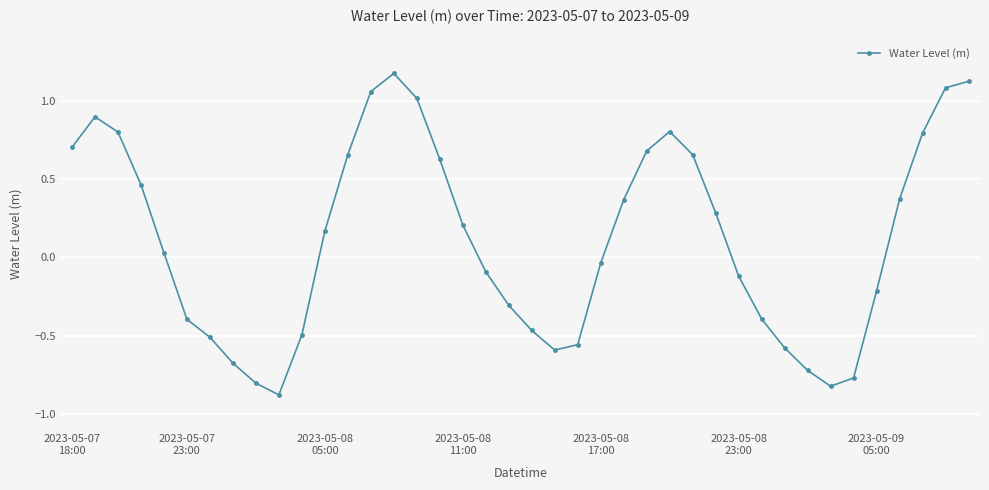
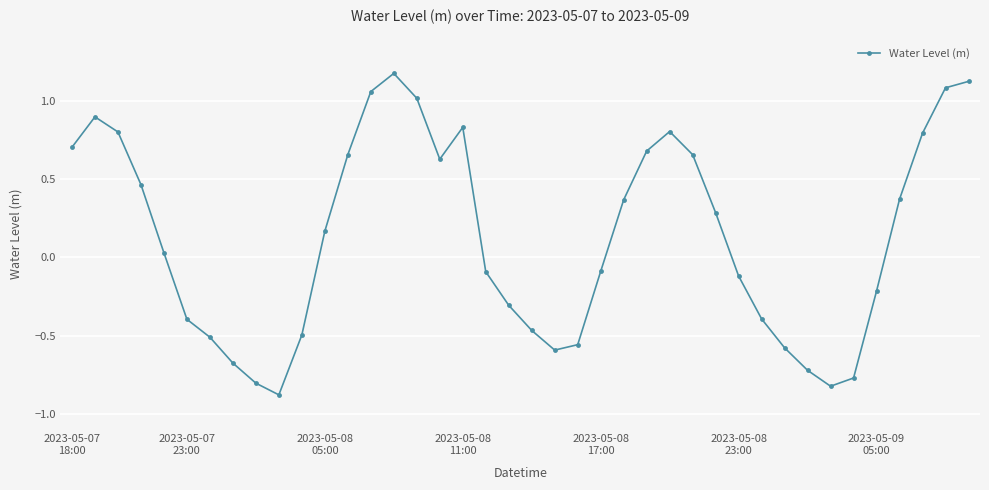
2023-05-08 11:00: 0.21 -> 0.83
2023-05-08 17:00: -0.04 -> -0.09
